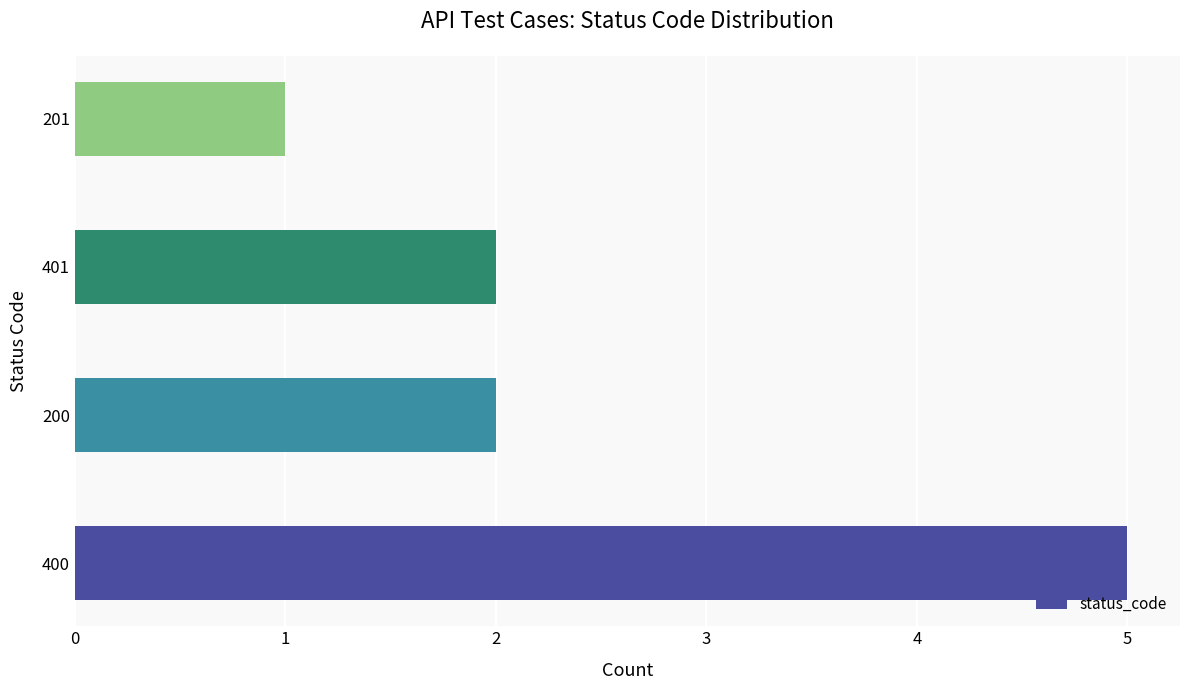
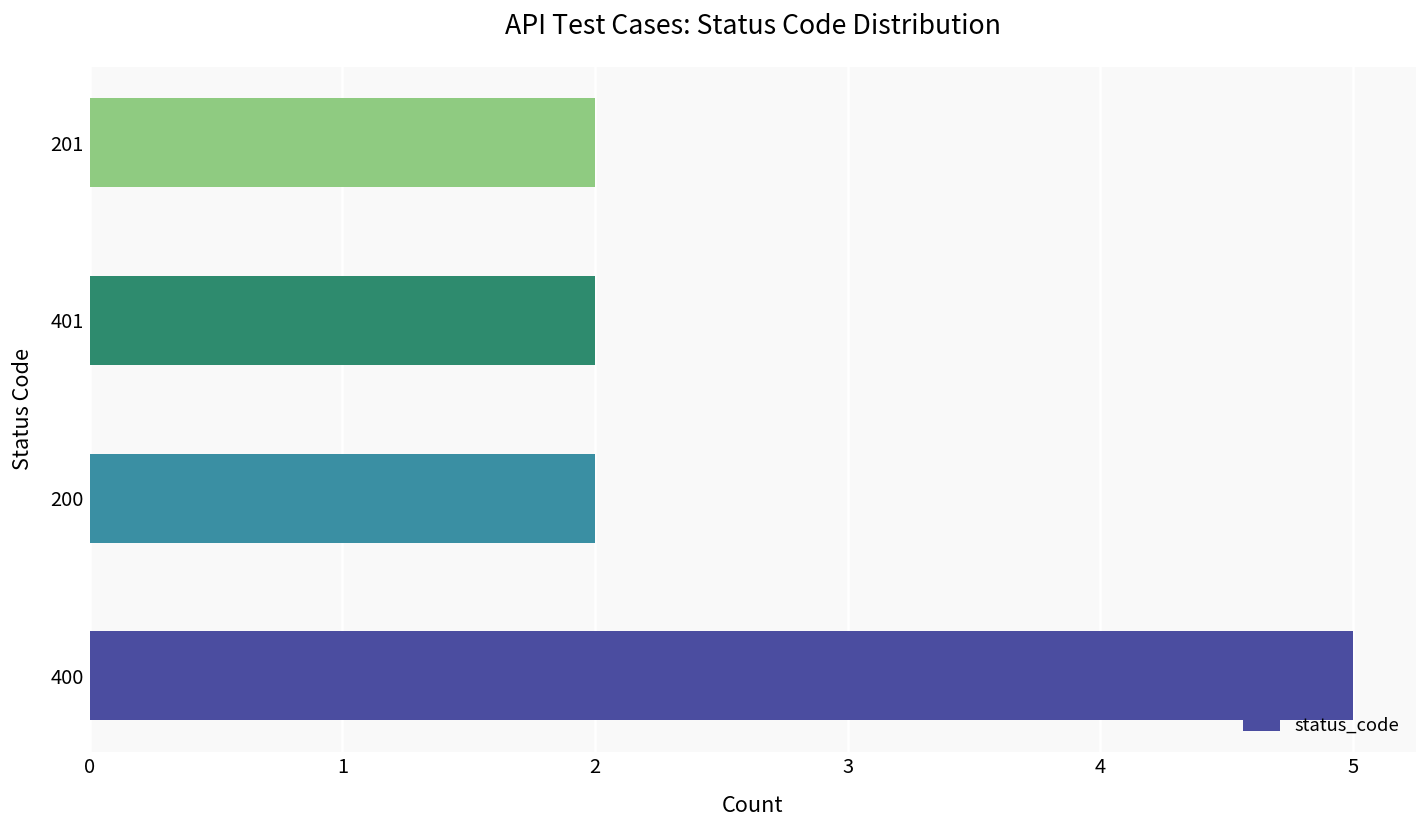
201: 1 -> 2
